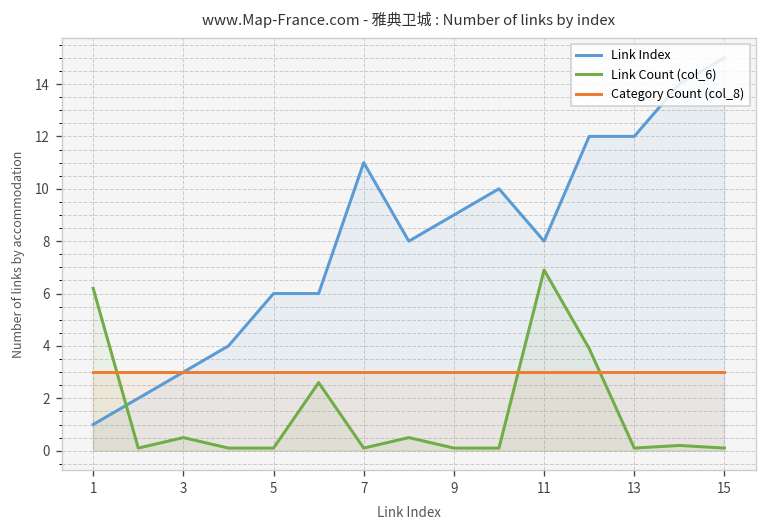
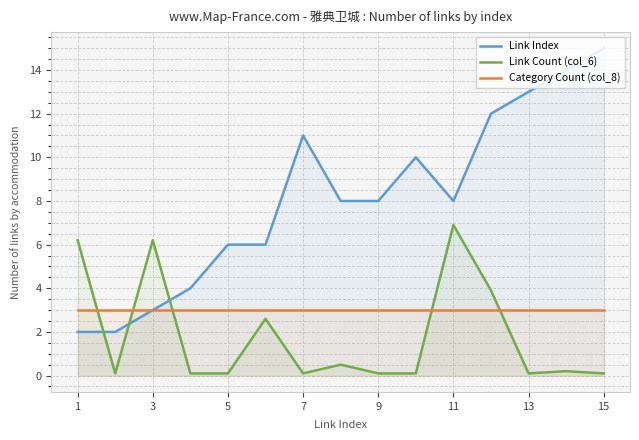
Link Index, 1: 1 -> 2
Link Count (col_6), 3: 0.5 -> 6.2
Link Index, 9: 9 -> 8
Link Index, 13: 12 -> 13
